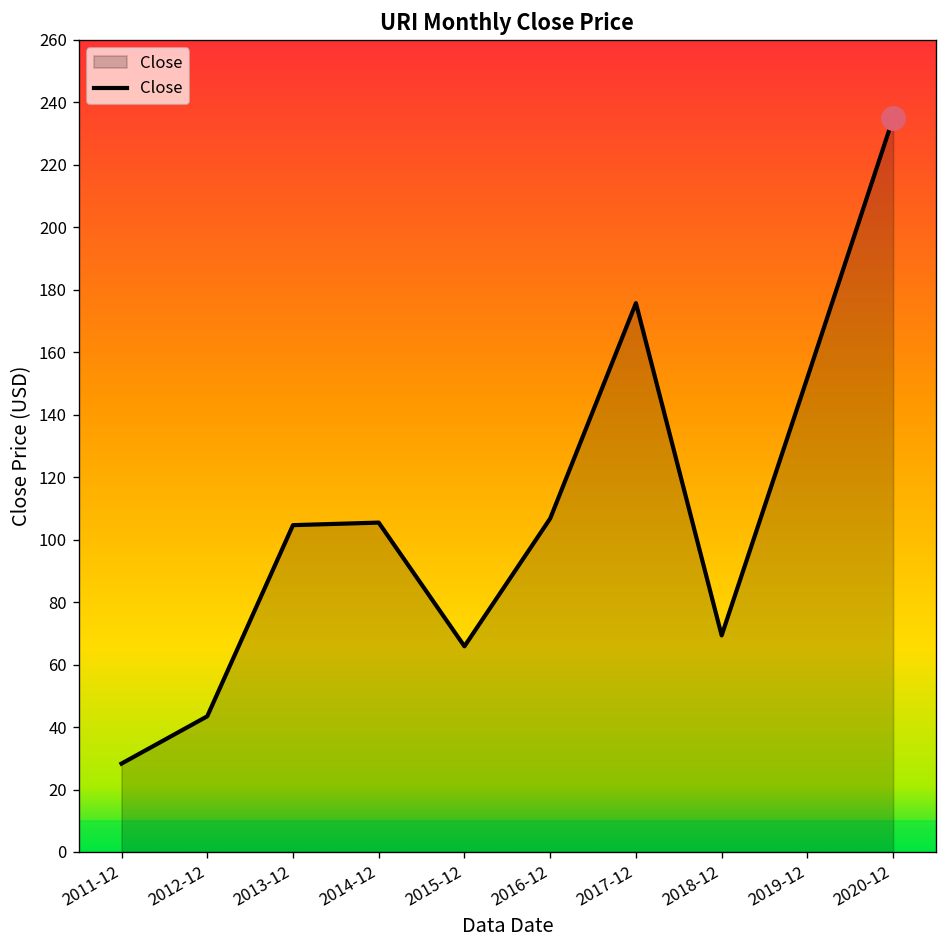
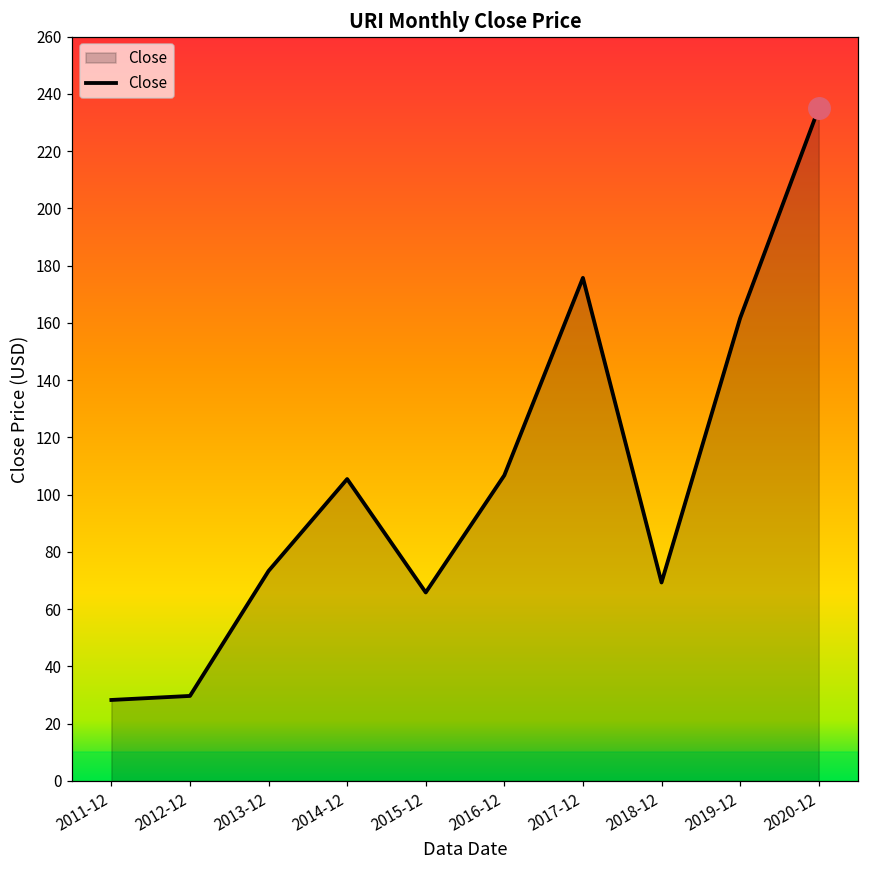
Close, 2012-12: 43 -> 30
Close, 2013-12: 105 -> 73
Close, 2019-12: 152 -> 162
